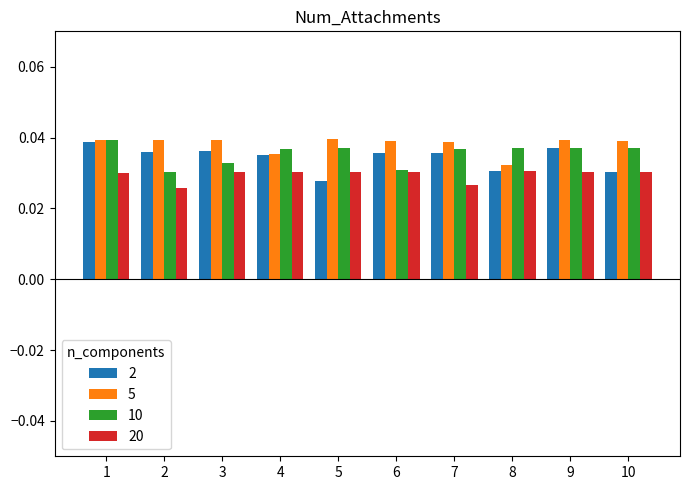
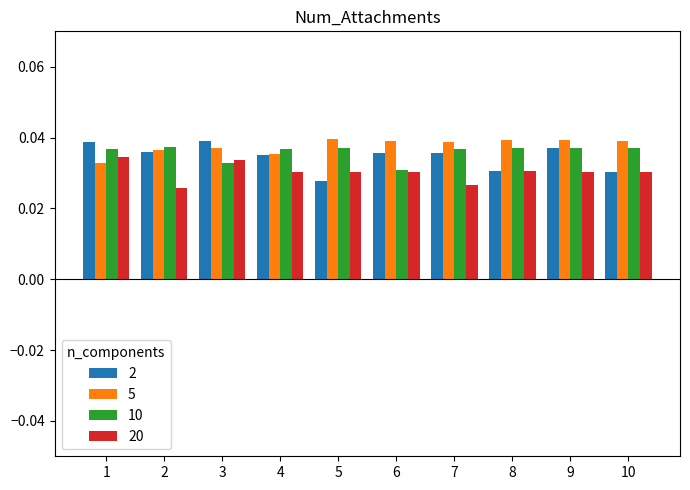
5, 1: 0.039 -> 0.033
10, 1: 0.039 -> 0.037
20, 1: 0.030 -> 0.034
5, 2: 0.039 -> 0.037
10, 2: 0.030 -> 0.037
2, 3: 0.036 -> 0.039
5, 3: 0.039 -> 0.037
20, 3: 0.030 -> 0.034
5, 8: 0.032 -> 0.039
